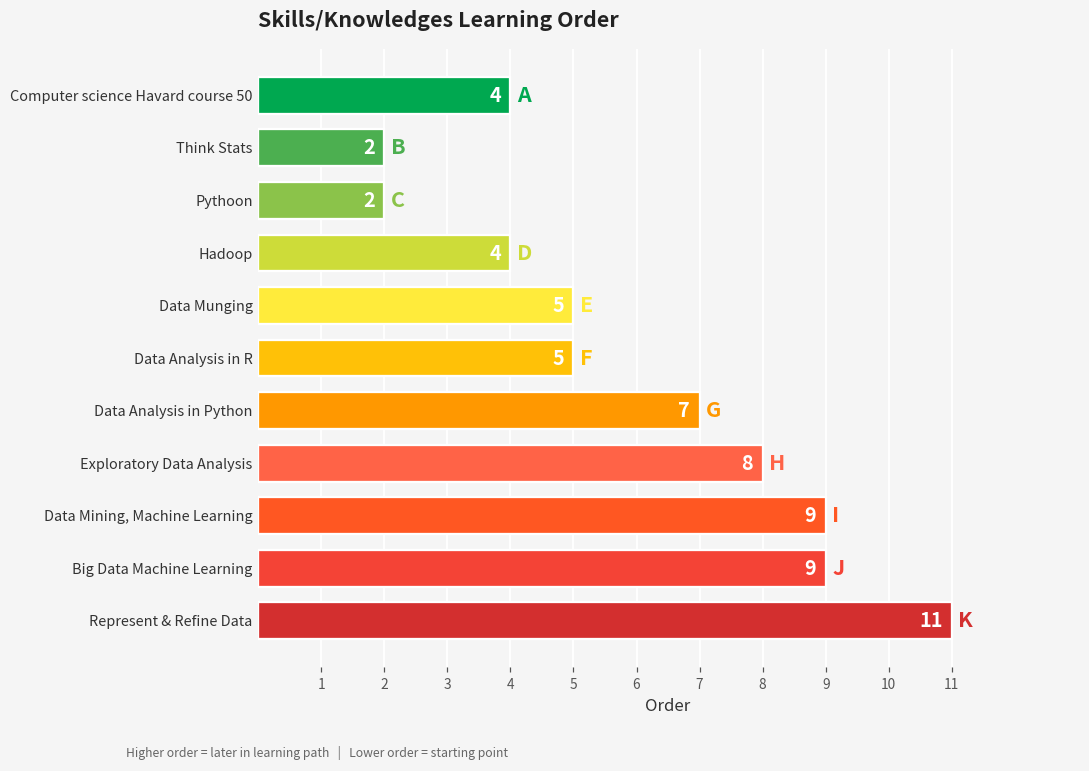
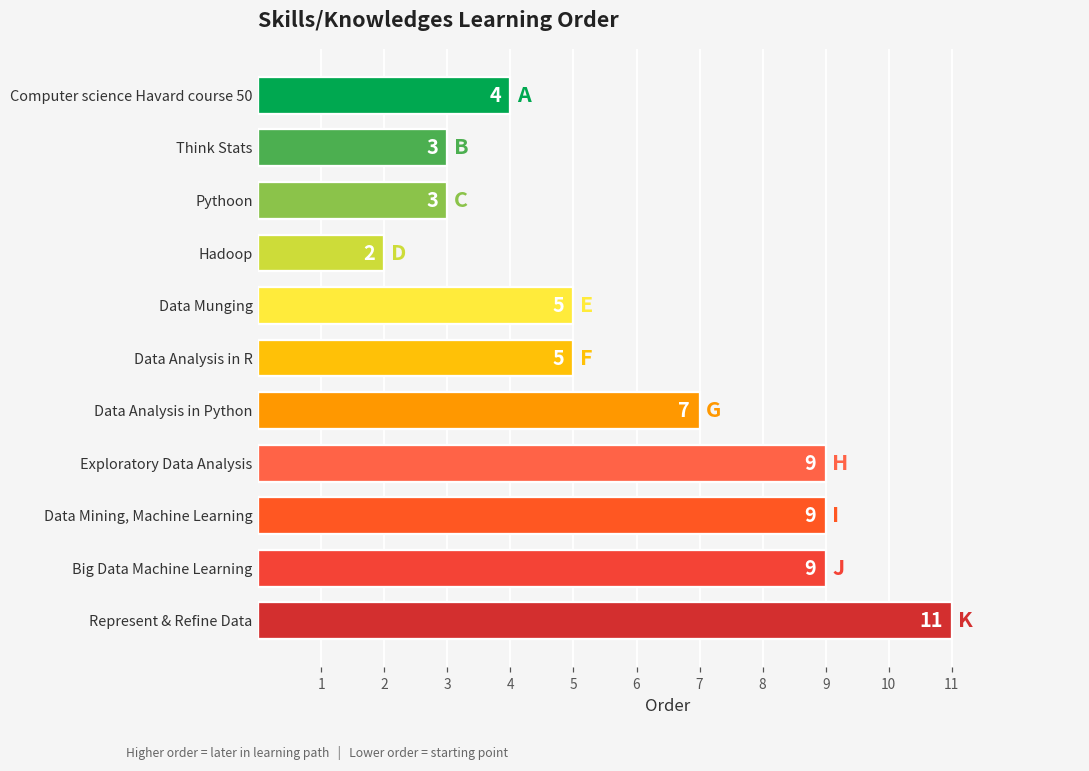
Think Stats: 2 -> 3
Pythoon: 2 -> 3
Hadoop: 4 -> 2
Exploratory Data Analysis: 8 -> 9
